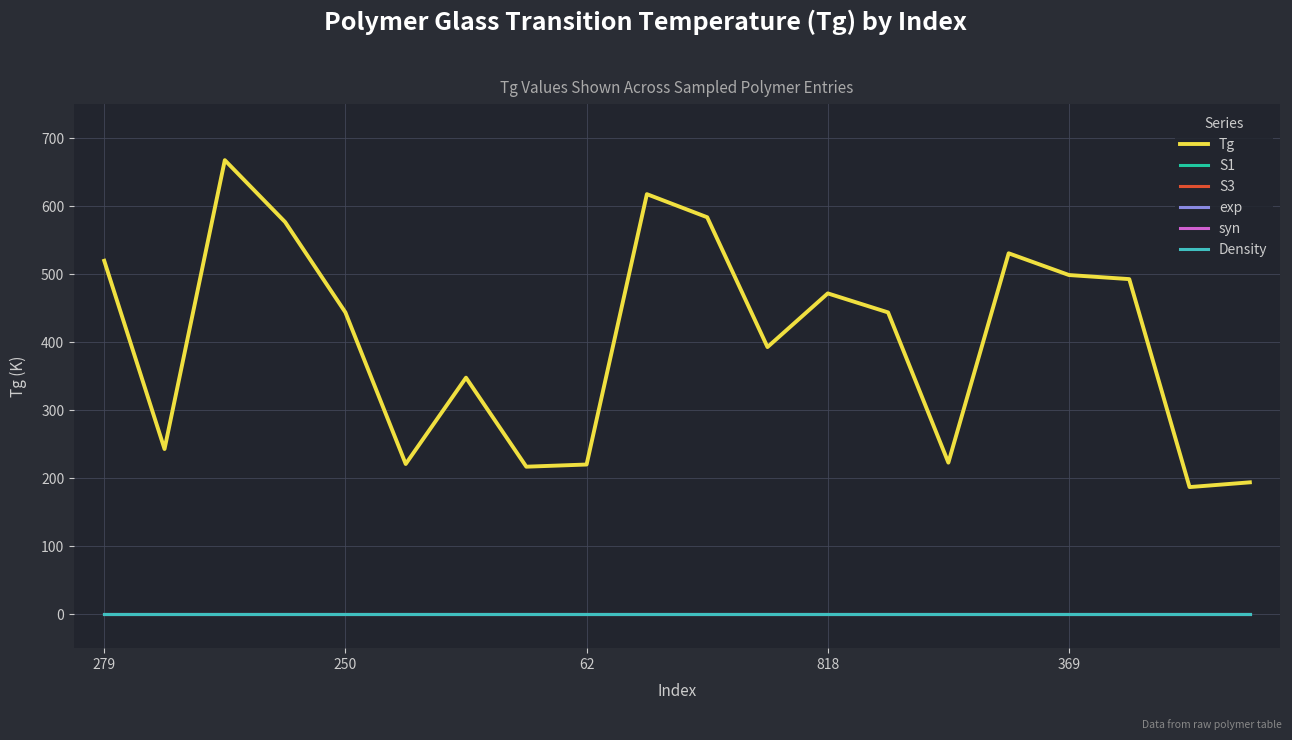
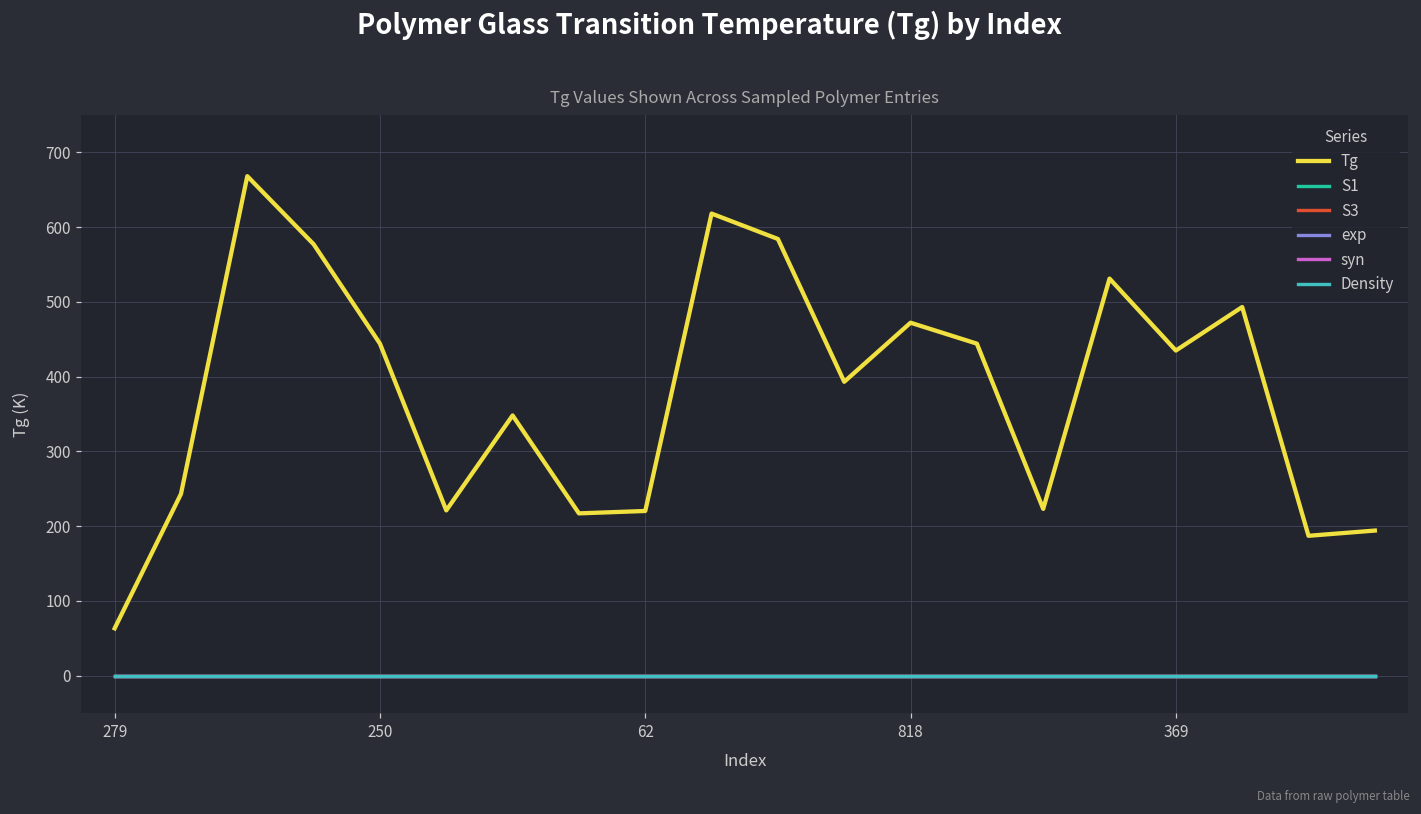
Tg, 279: 520 -> 60
Tg, 369: 500 -> 430
